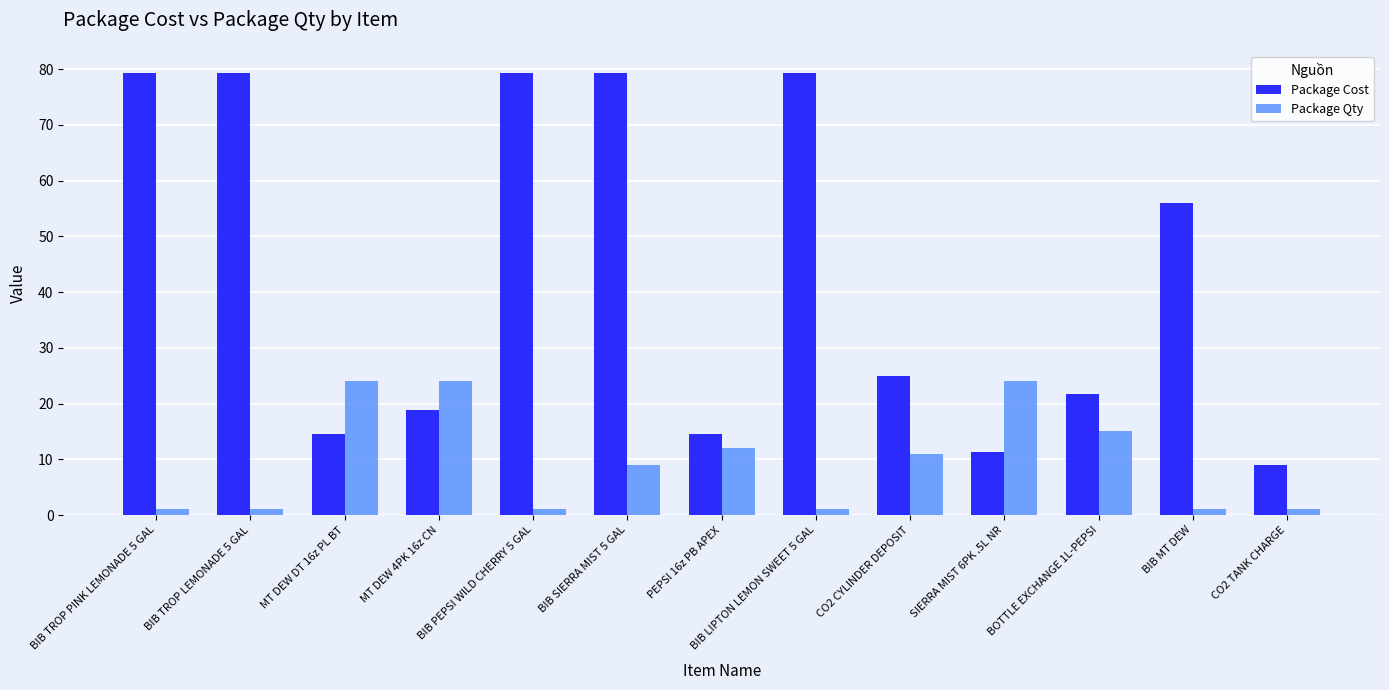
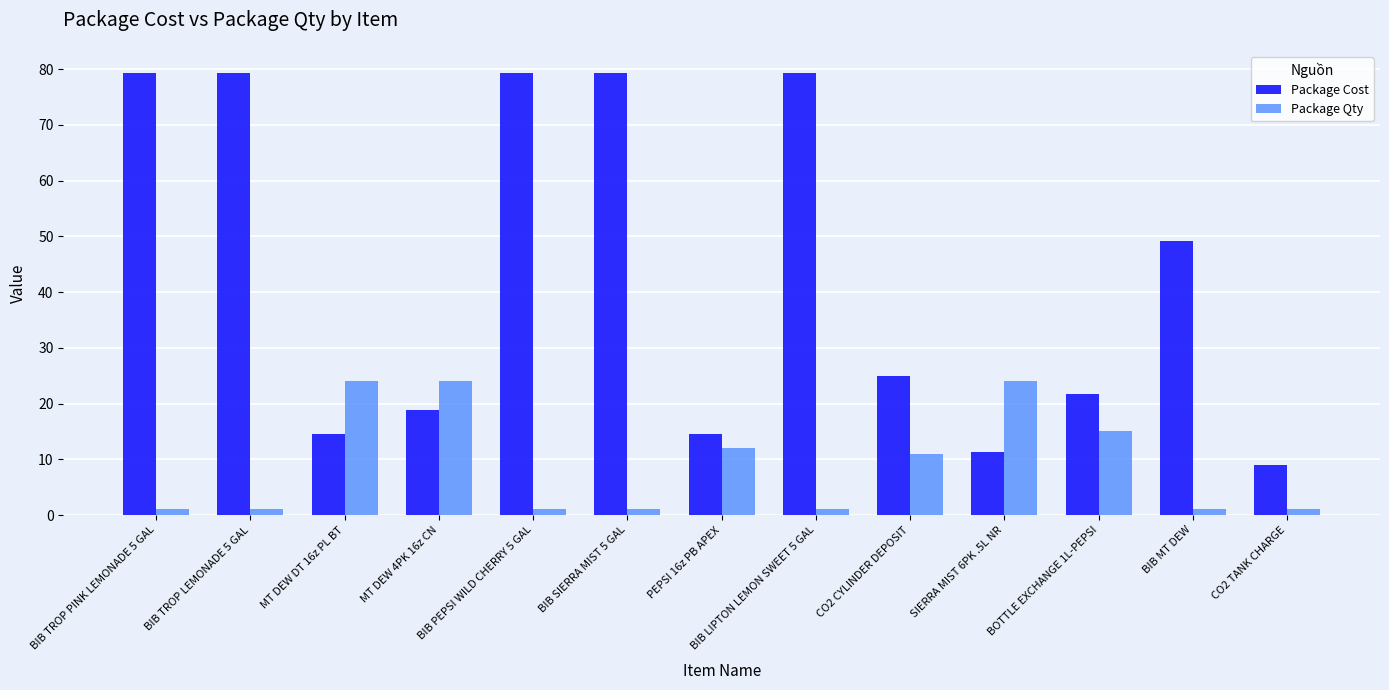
Package Qty, BIB SIERRA MIST 5 GAL: 9 -> 1
Package Cost, BIB MT DEW: 56 -> 49
